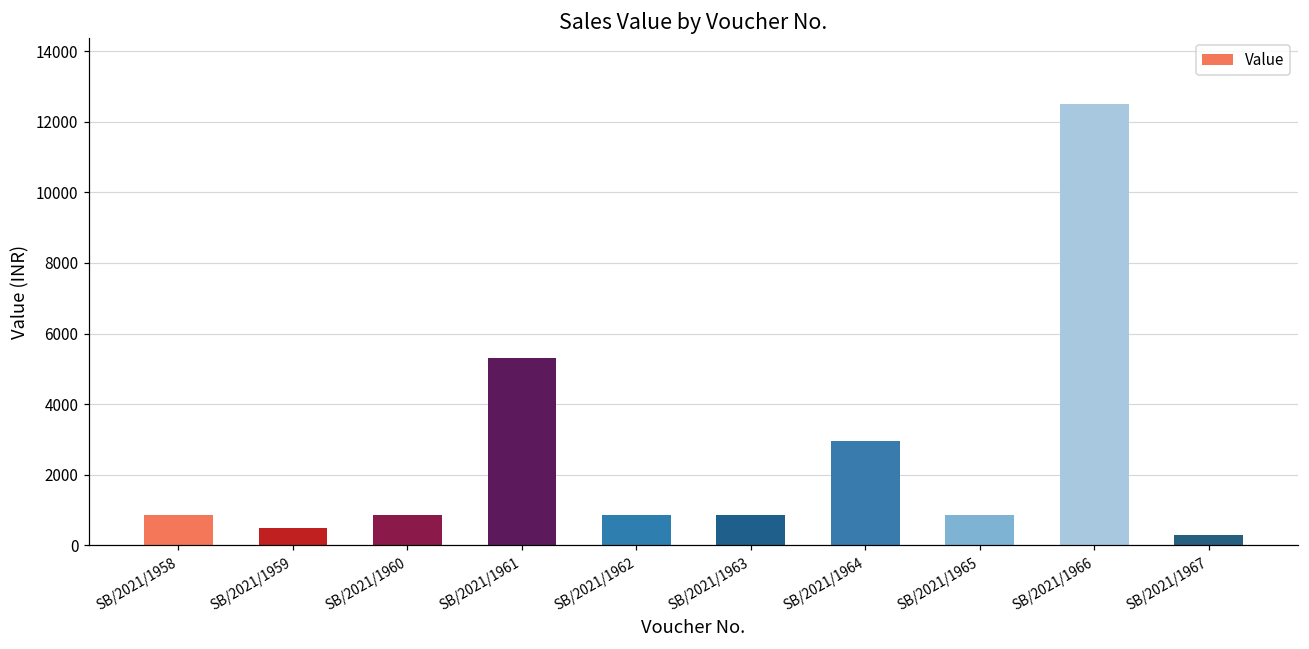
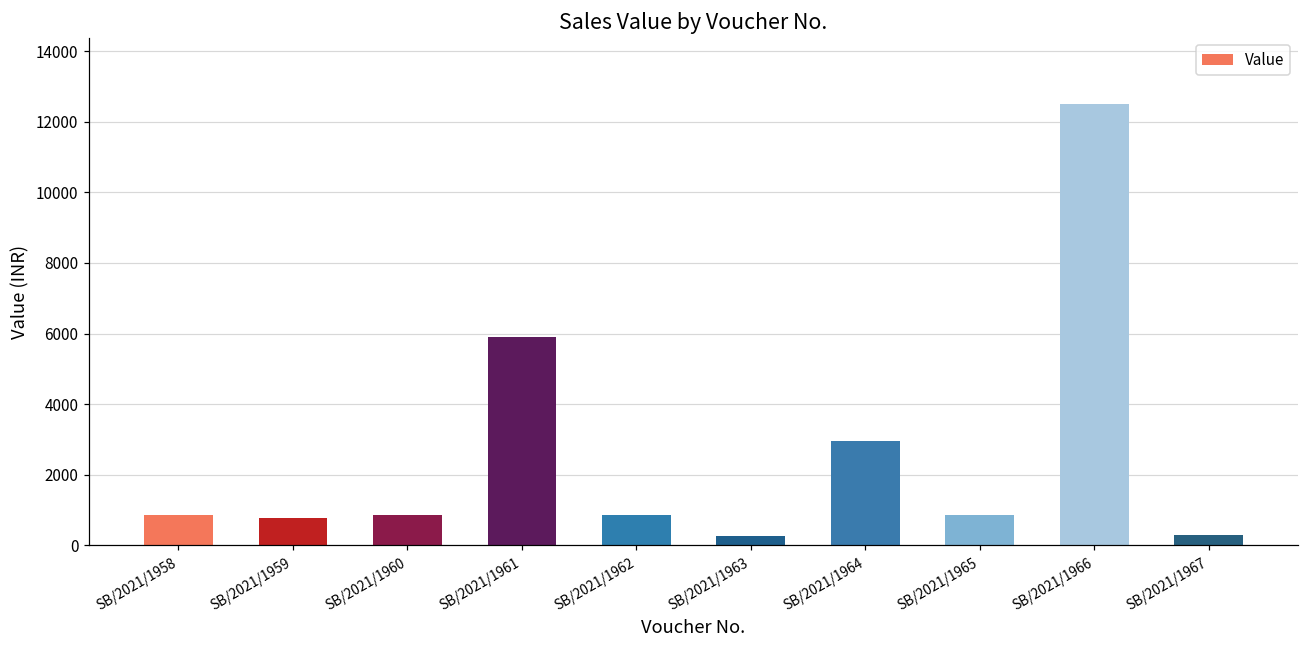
SB/2021/1959: 500 -> 800
SB/2021/1961: 5300 -> 5900
SB/2021/1963: 900 -> 300
